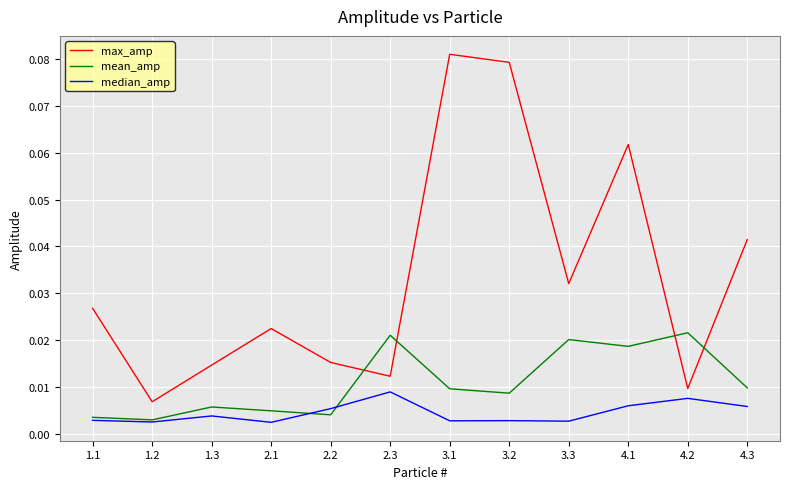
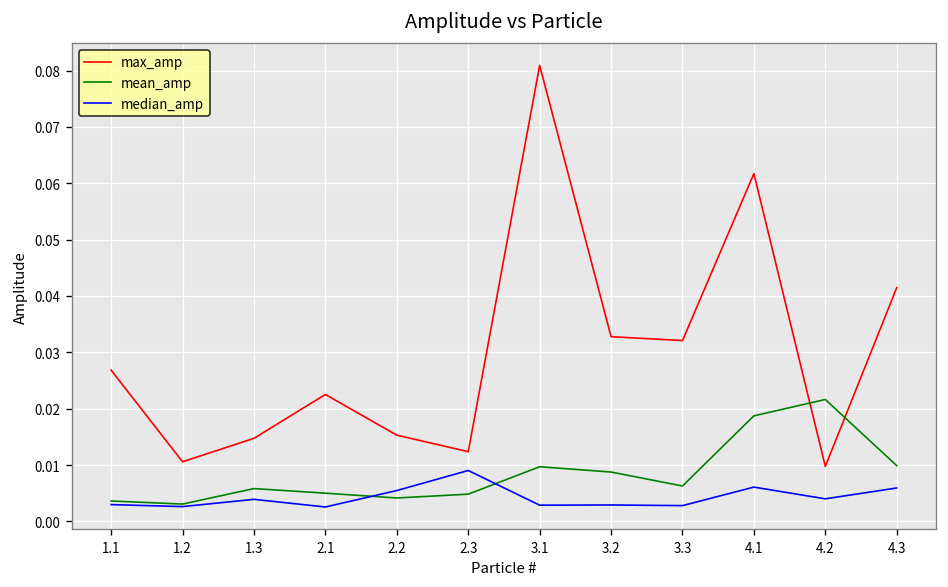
max_amp, 1.2: 0.007 -> 0.011
mean_amp, 2.3: 0.021 -> 0.005
max_amp, 3.2: 0.079 -> 0.033
mean_amp, 3.3: 0.020 -> 0.006
median_amp, 4.2: 0.008 -> 0.004
